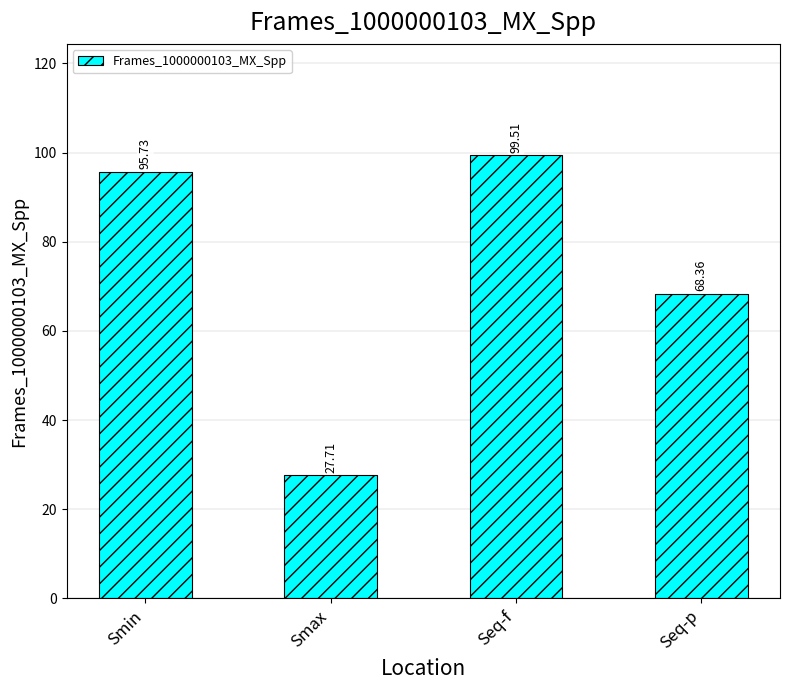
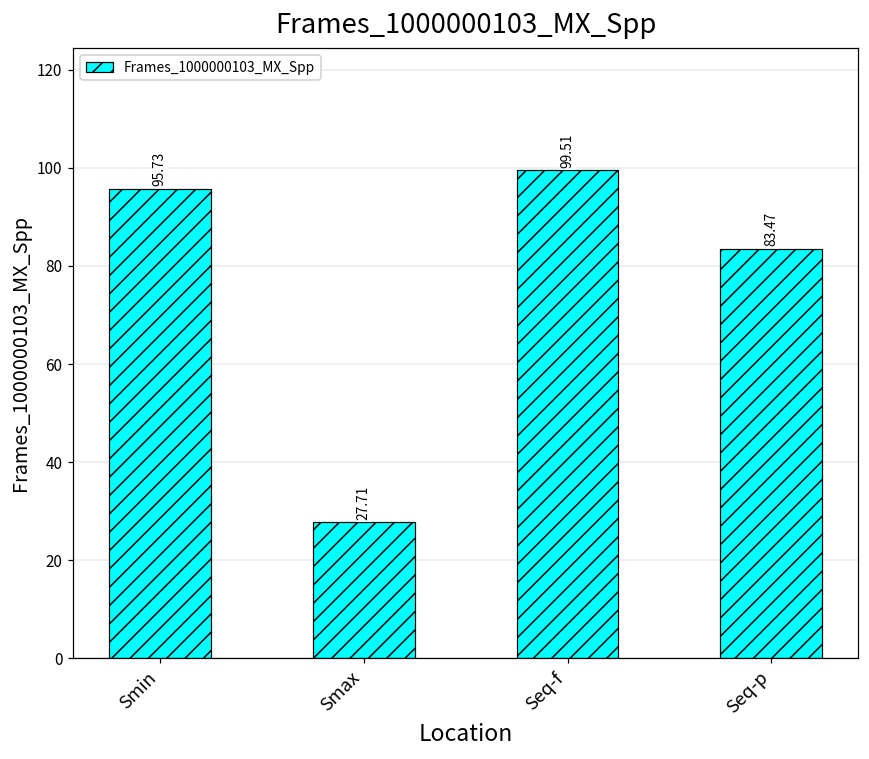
Seq-p: 68.36 -> 83.47
